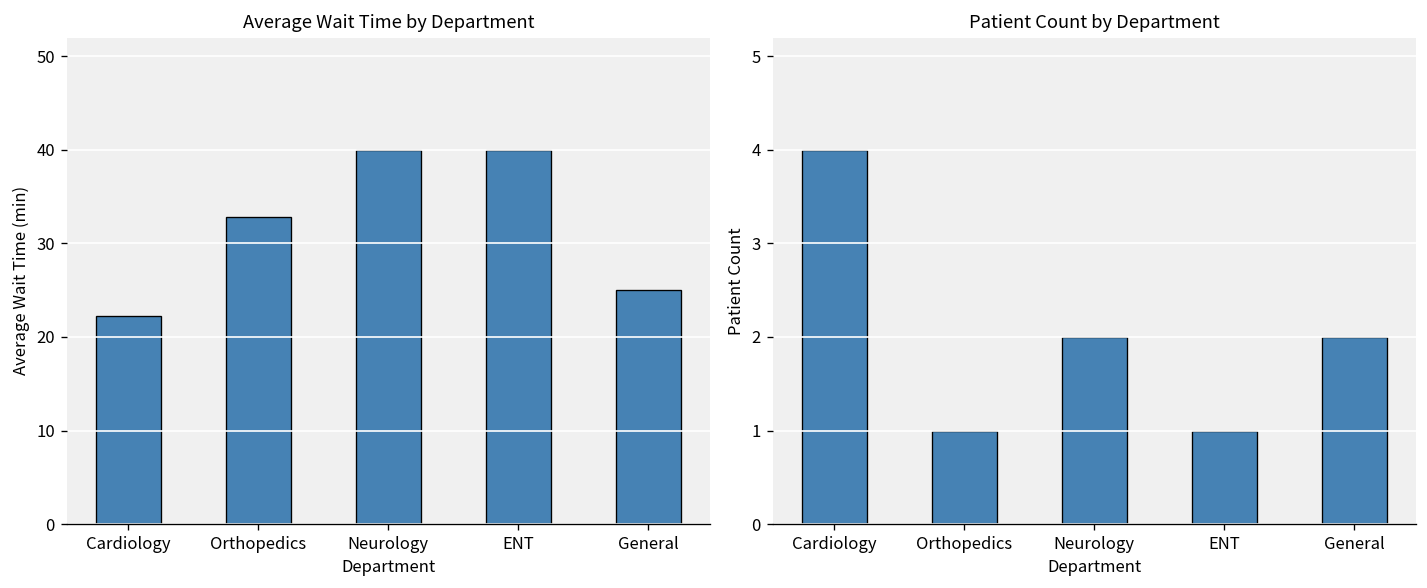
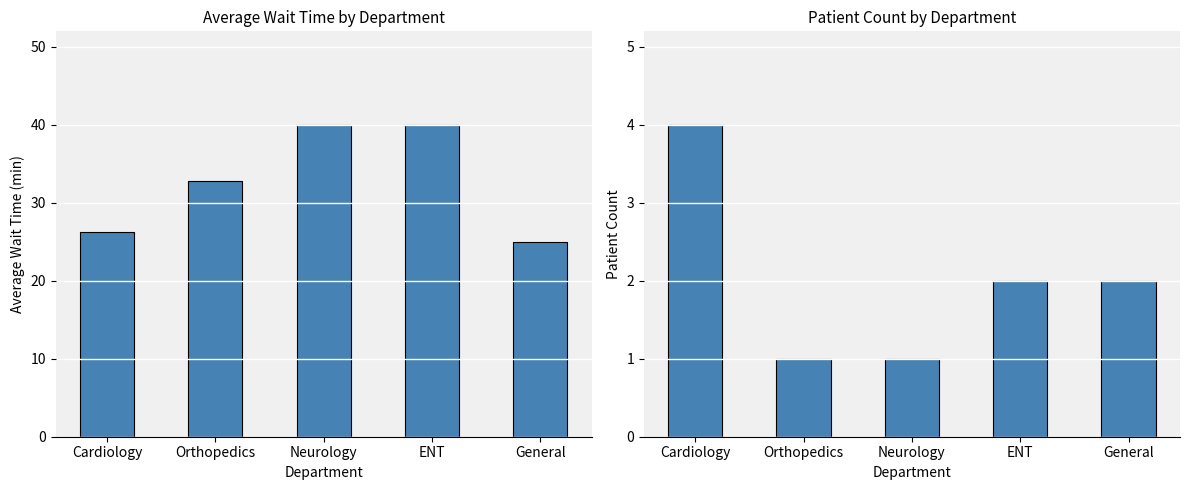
Average Wait Time by Department, Cardiology: 22 -> 26
Patient Count by Department, Neurology: 2 -> 1
Patient Count by Department, ENT: 1 -> 2
